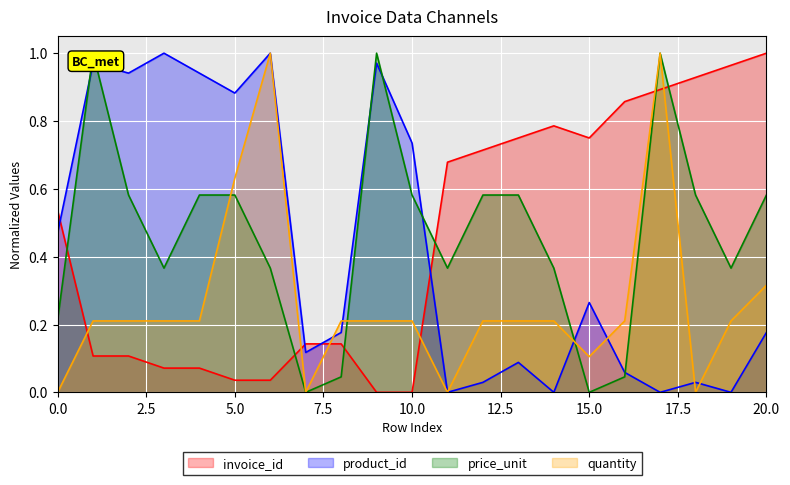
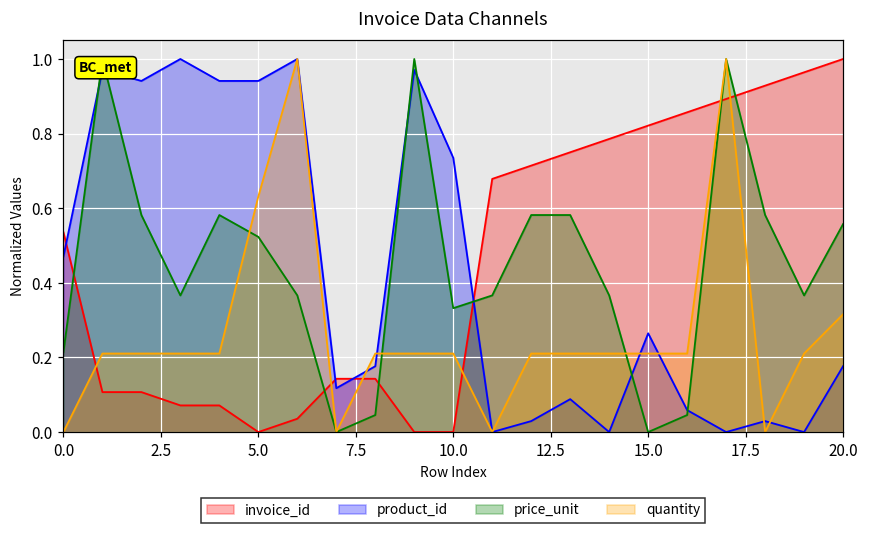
invoice_id, 5.0: 0.04 -> 0.00
product_id, 5.0: 0.88 -> 0.94
price_unit, 5.0: 0.58 -> 0.52
price_unit, 10.0: 0.58 -> 0.33
invoice_id, 15.0: 0.75 -> 0.82
quantity, 15.0: 0.11 -> 0.21
price_unit, 20.0: 0.58 -> 0.56
